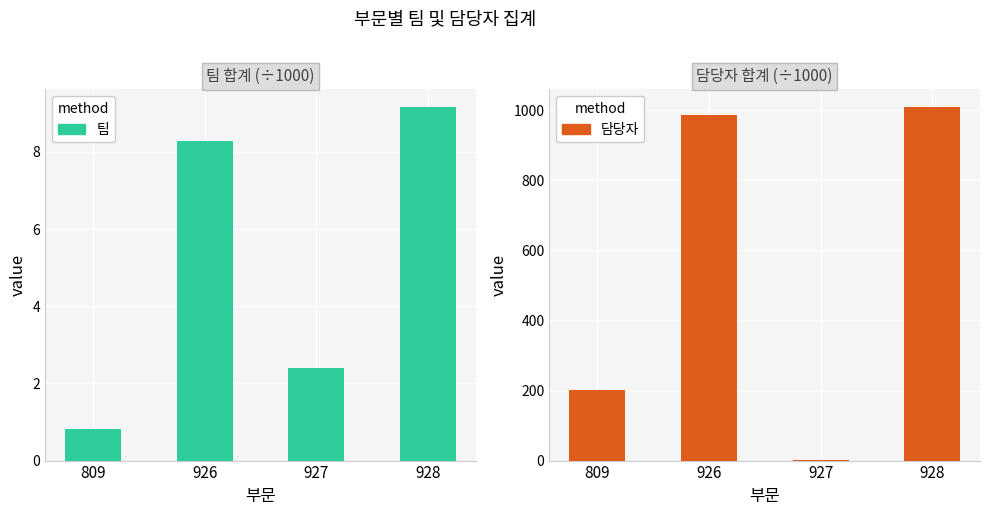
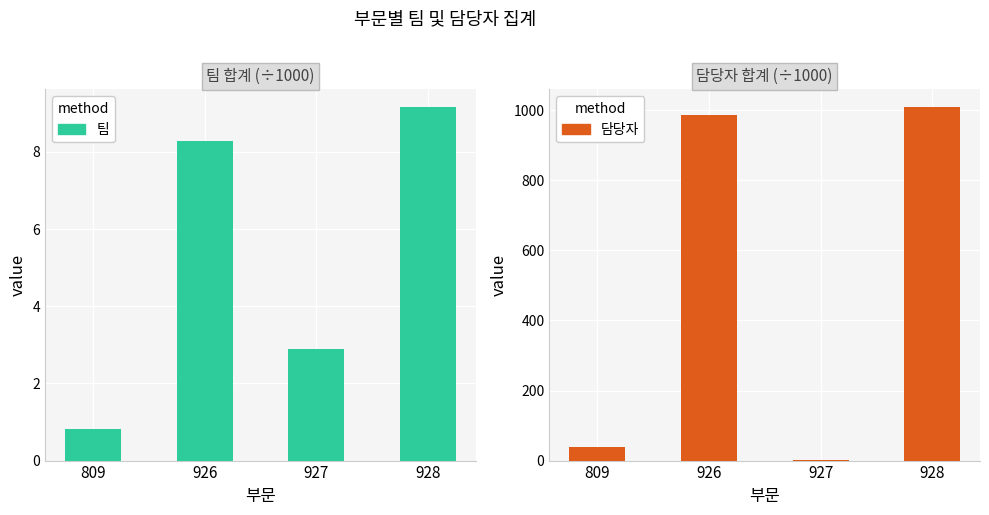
팀 합계 (÷1000), 927: 2.4 -> 2.9
담당자 합계 (÷1000), 809: 200 -> 40
